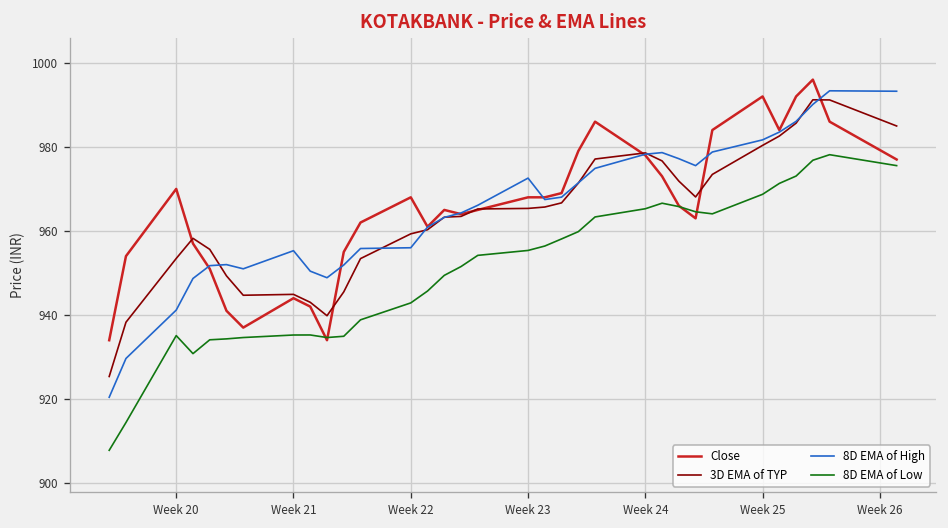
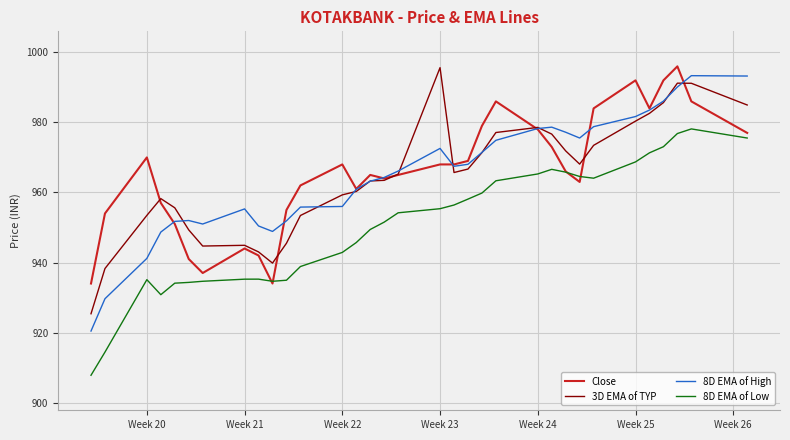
3D EMA of TYP, Week 23: 965 -> 996
